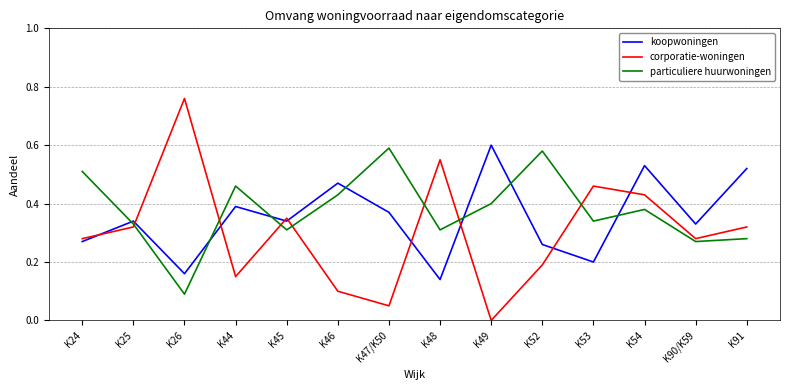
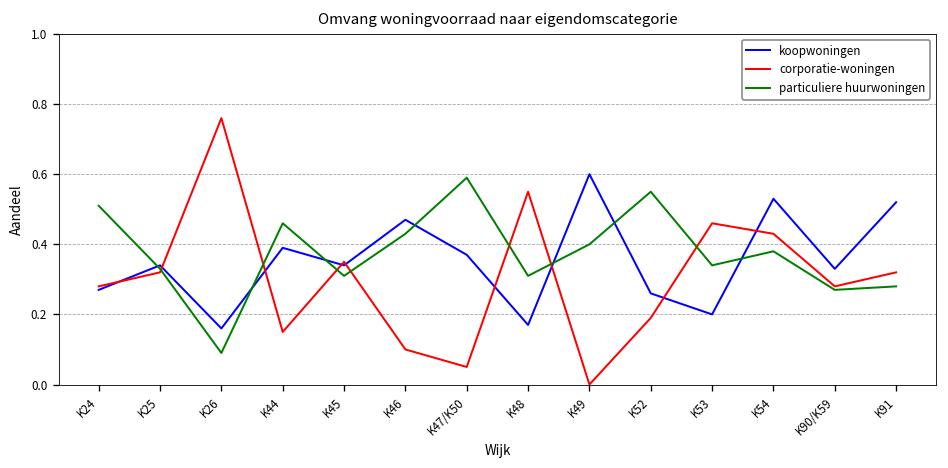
koopwoningen, K48: 0.14 -> 0.17
particuliere huurwoningen, K52: 0.58 -> 0.55
